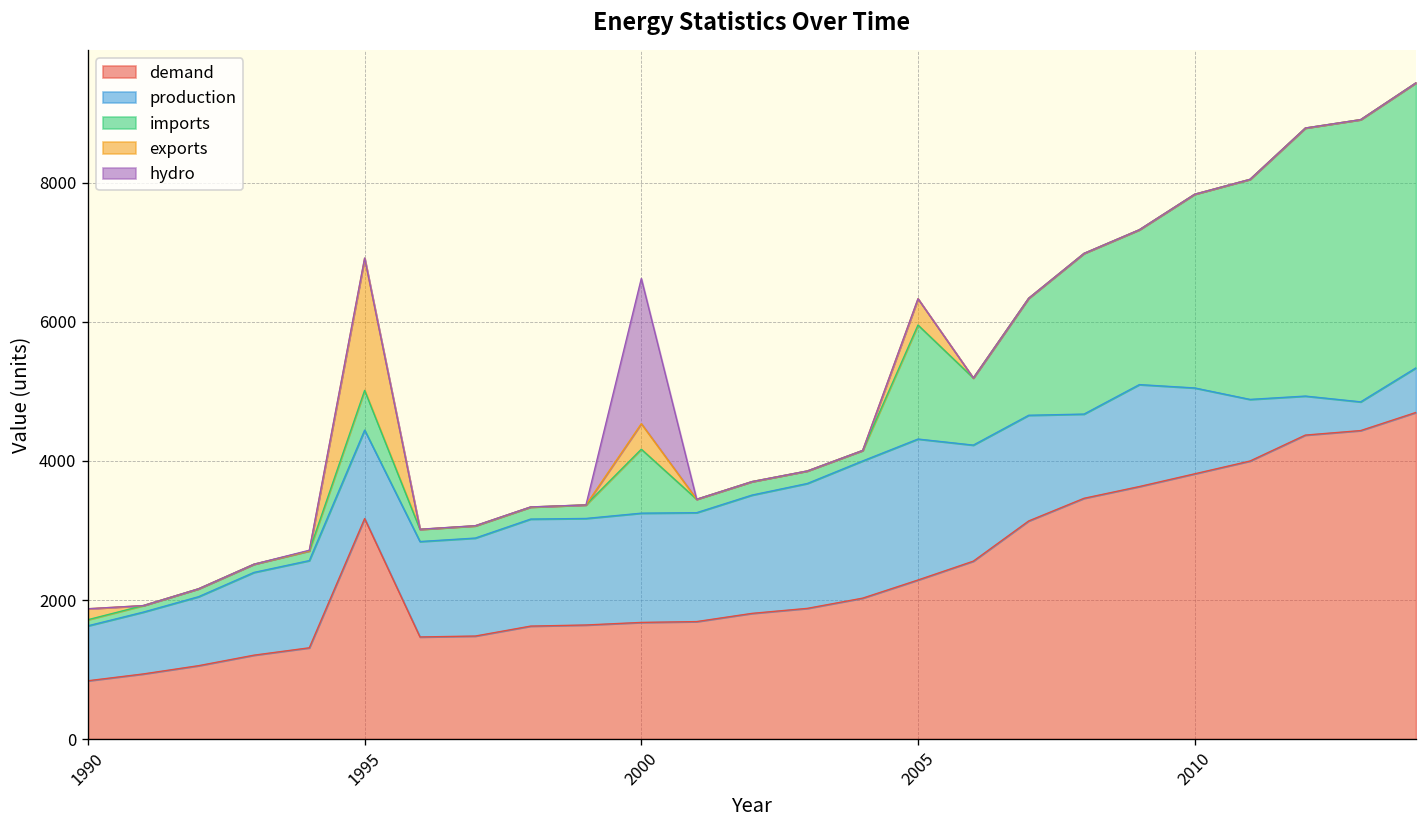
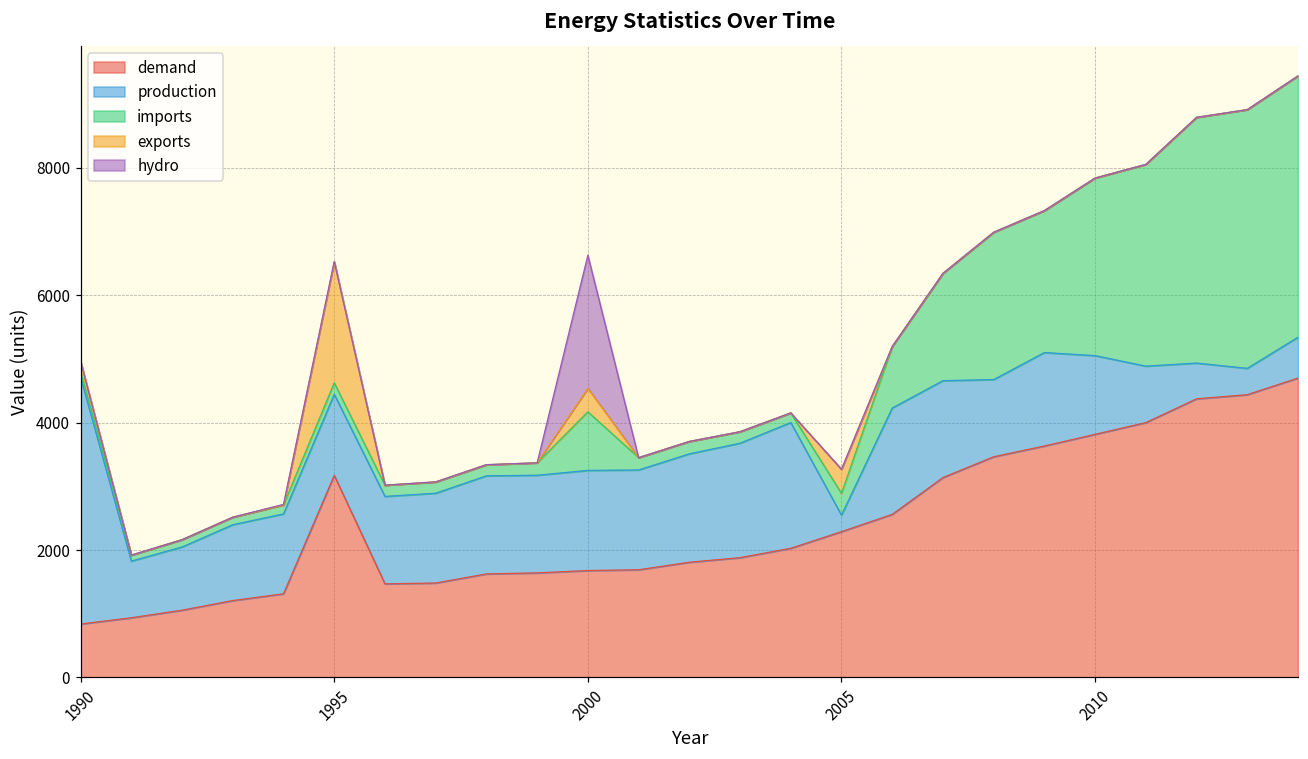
production, 1990: 800 -> 3900
imports, 1995: 600 -> 200
production, 2005: 2000 -> 300
imports, 2005: 1600 -> 300
